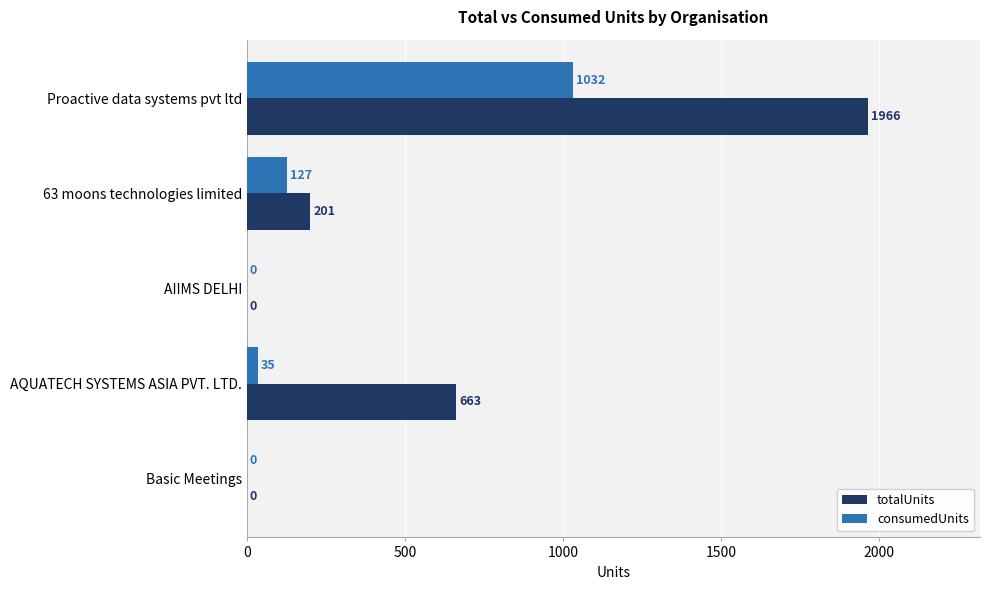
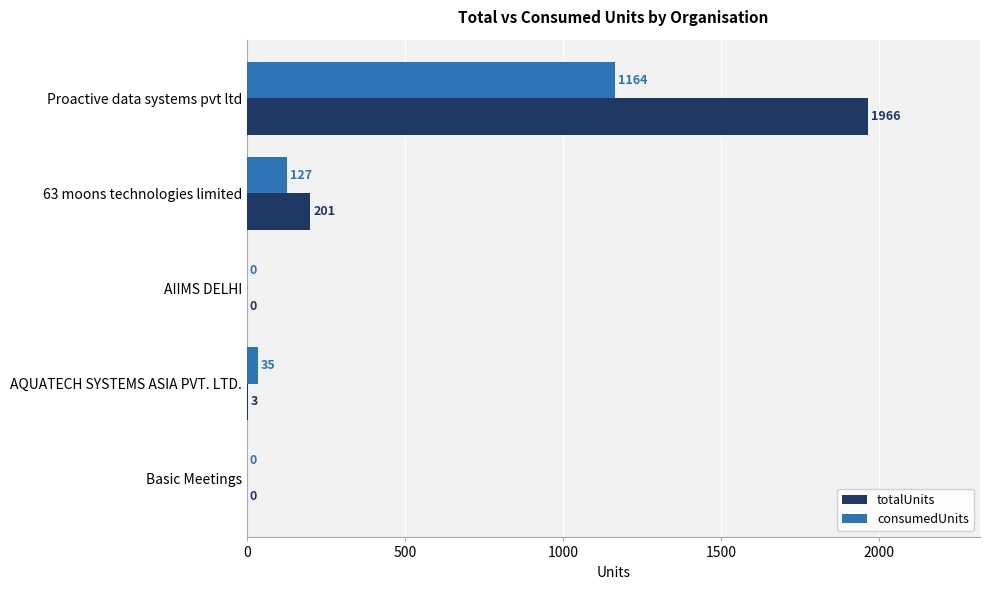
consumedUnits, Proactive data systems pvt ltd: 1032 -> 1164
totalUnits, AQUATECH SYSTEMS ASIA PVT. LTD.: 663 -> 3
